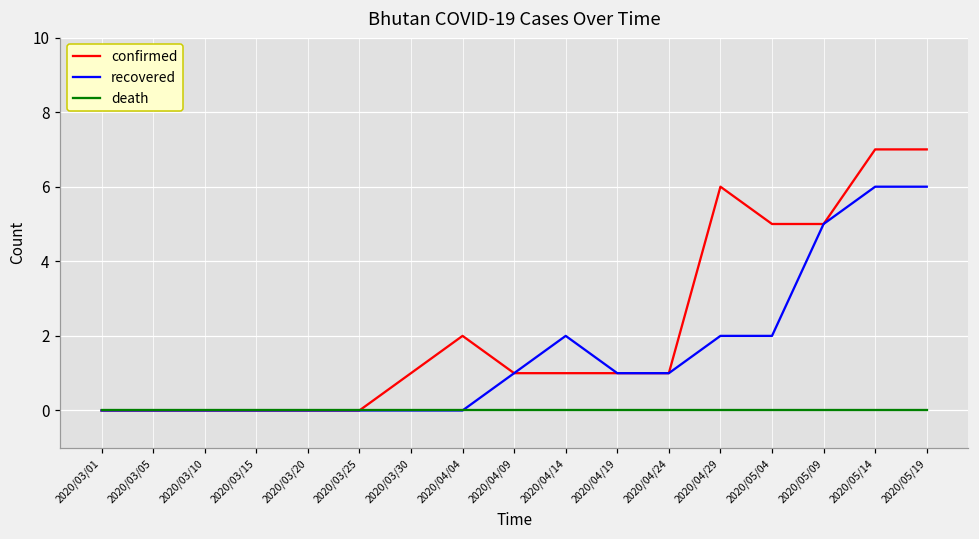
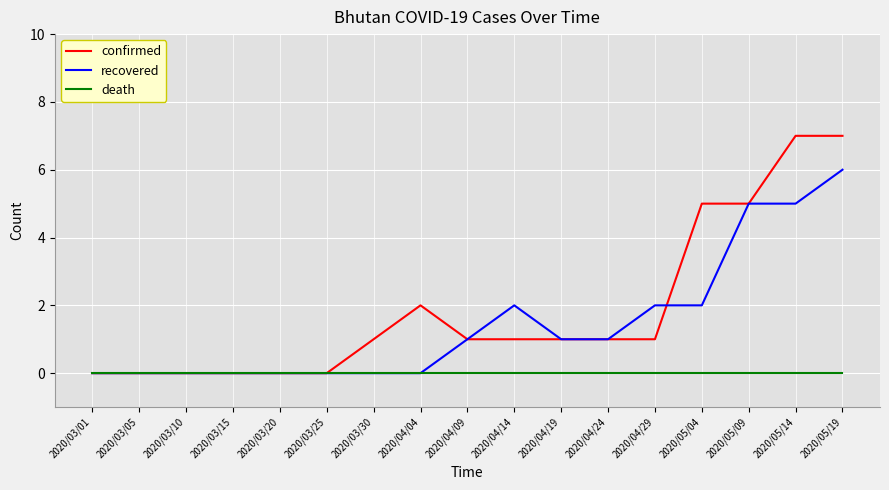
confirmed, 2020/04/29: 6 -> 1
recovered, 2020/05/14: 6 -> 5
